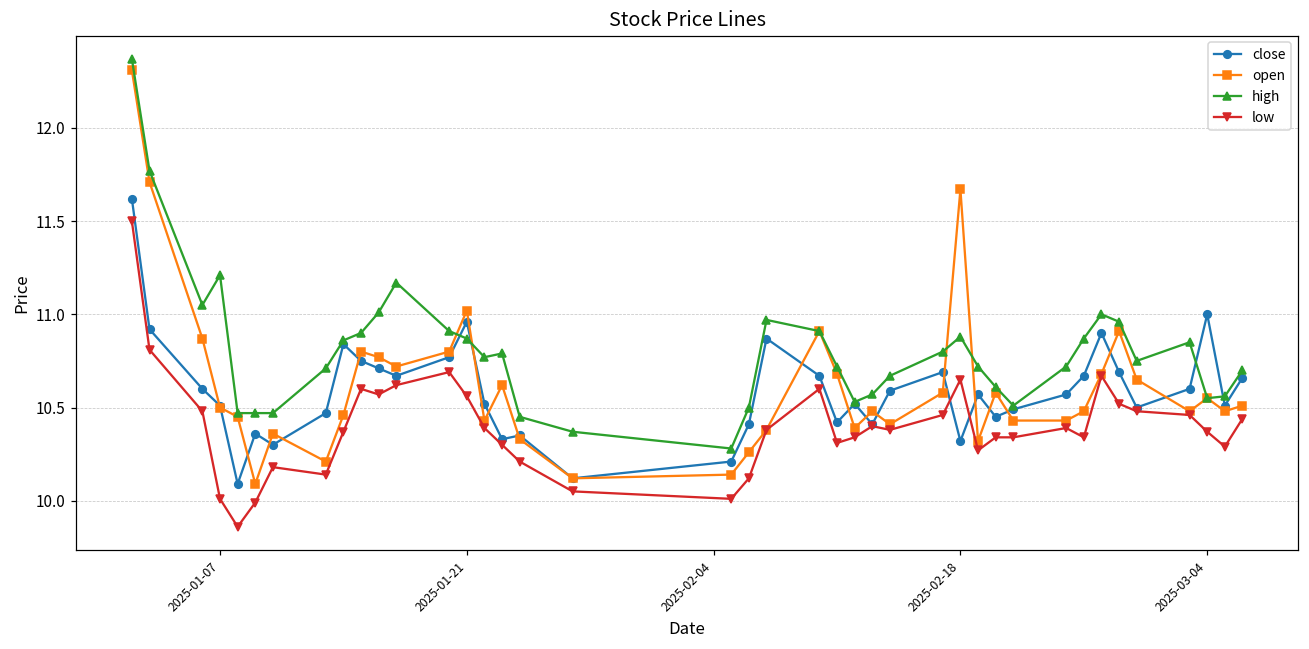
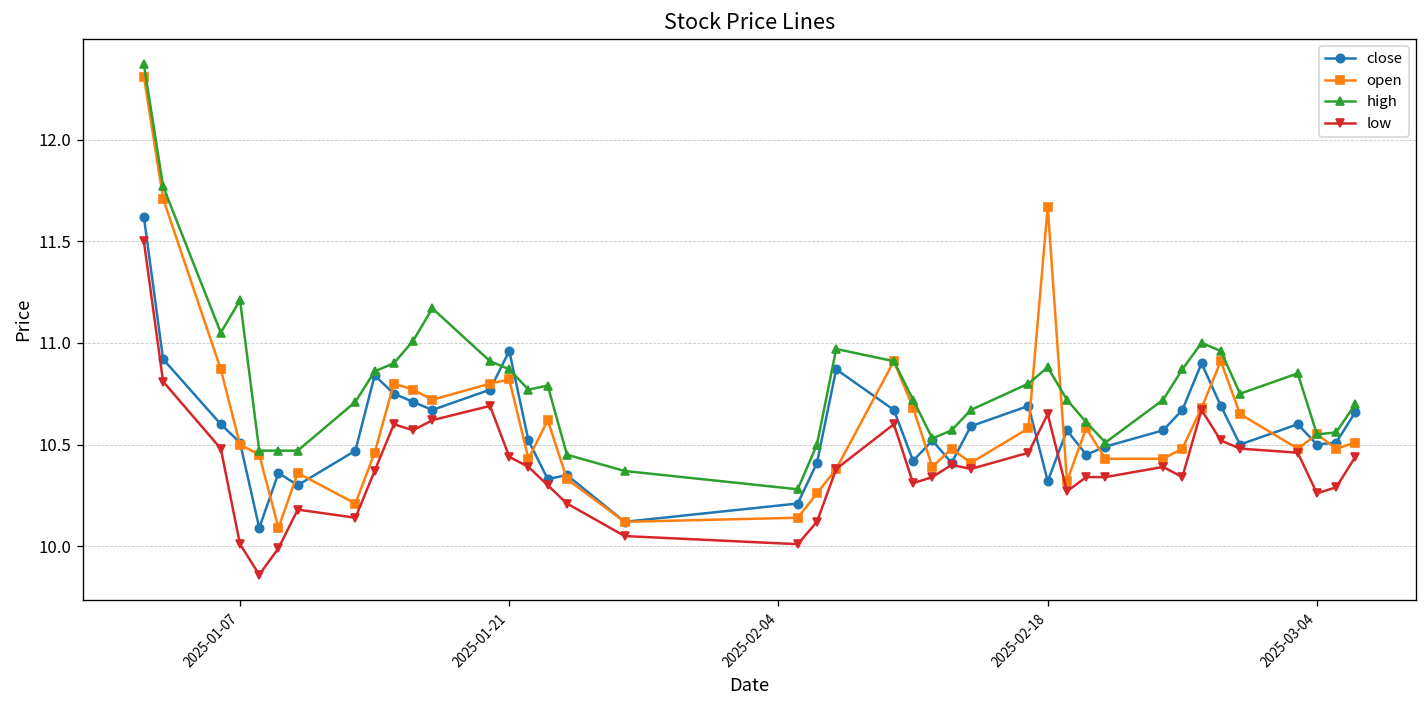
open, 2025-01-21: 11.02 -> 10.82
low, 2025-01-21: 10.56 -> 10.44
close, 2025-03-04: 11.0 -> 10.5
low, 2025-03-04: 10.37 -> 10.26
